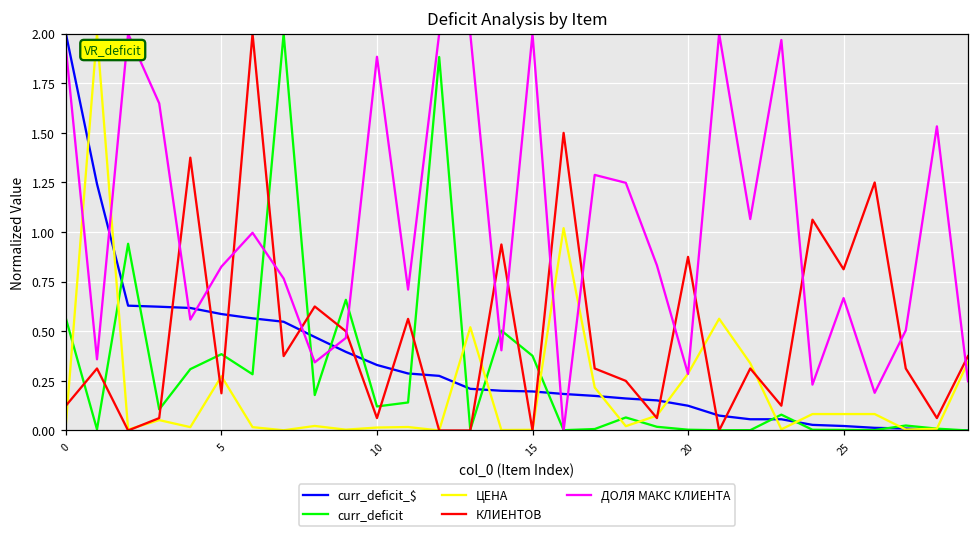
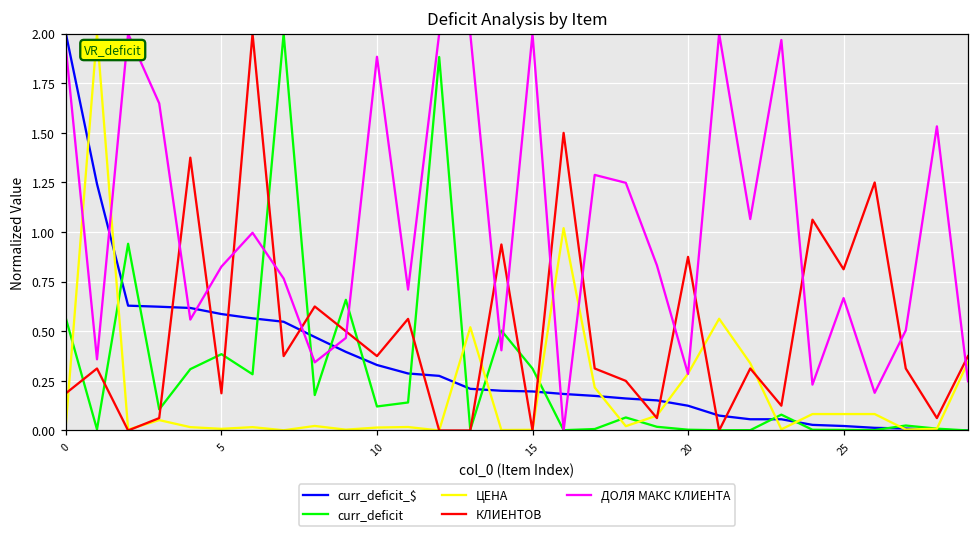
КЛИЕНТОВ, 0: 0.13 -> 0.19
ЦЕНА, 5: 0.27 -> 0.01
КЛИЕНТОВ, 10: 0.06 -> 0.38
curr_deficit, 15: 0.38 -> 0.31
